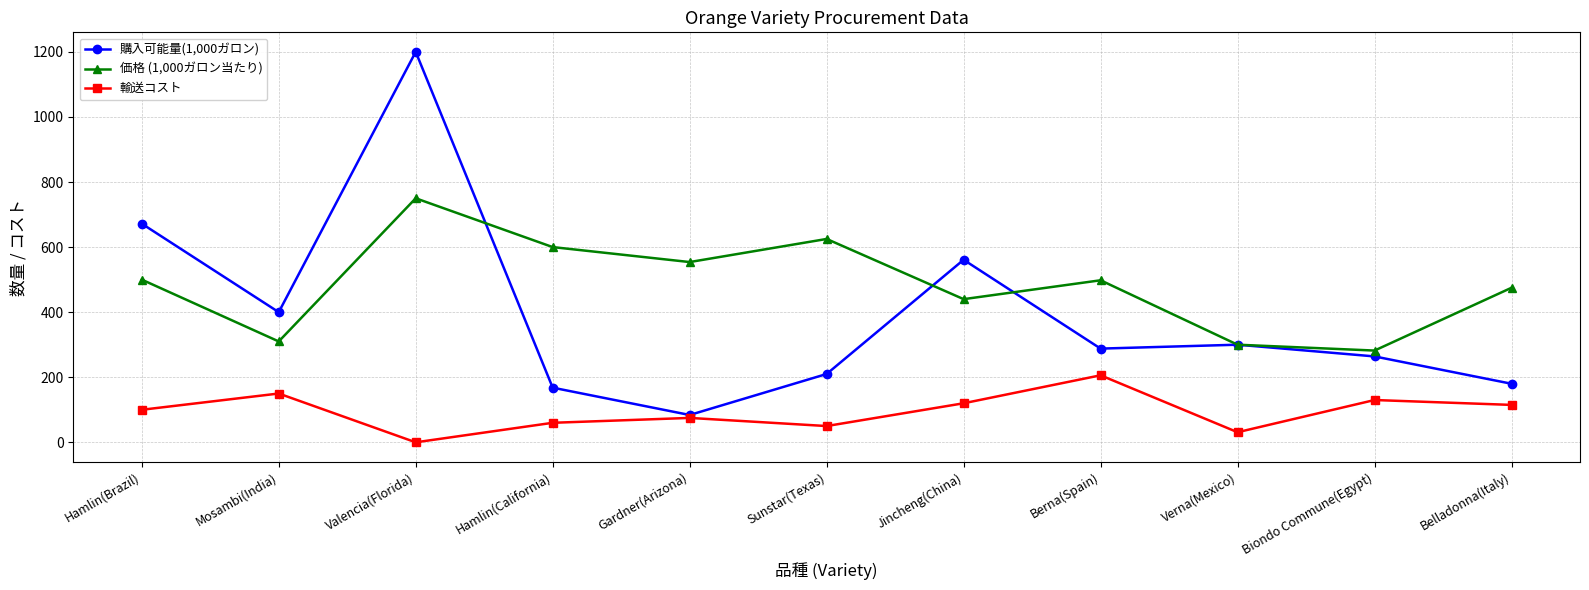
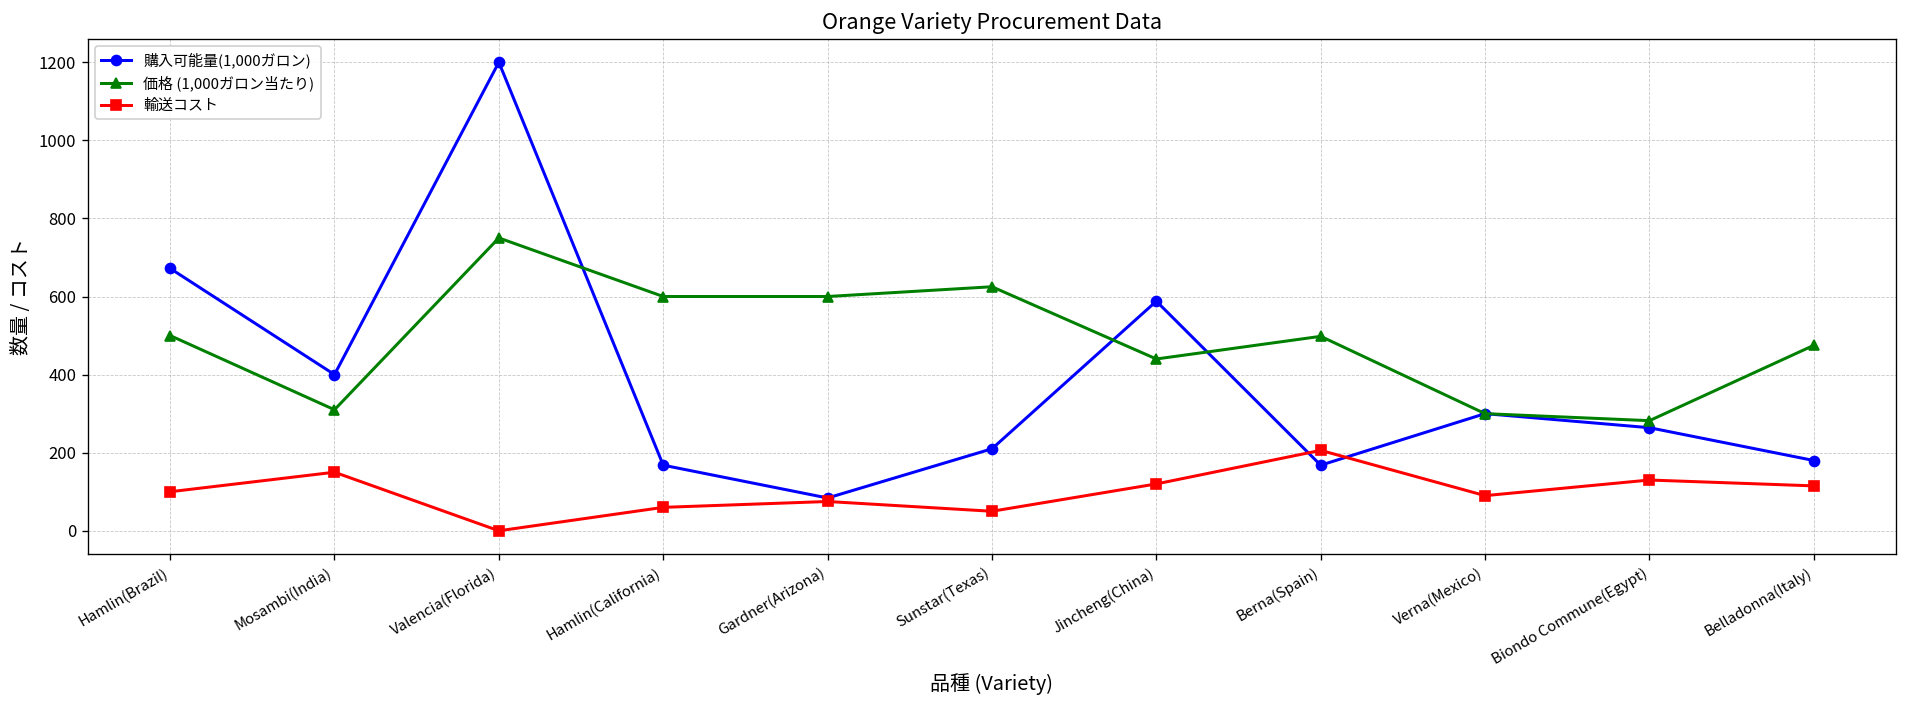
価格 (1,000ガロン当たり), Gardner(Arizona): 550 -> 600
購入可能量(1,000ガロン), Jincheng(China): 560 -> 590
購入可能量(1,000ガロン), Berna(Spain): 290 -> 170
輸送コスト, Verna(Mexico): 30 -> 90
